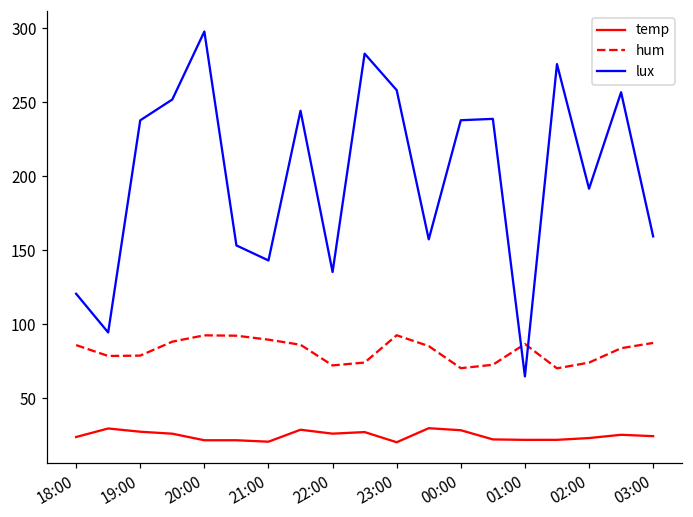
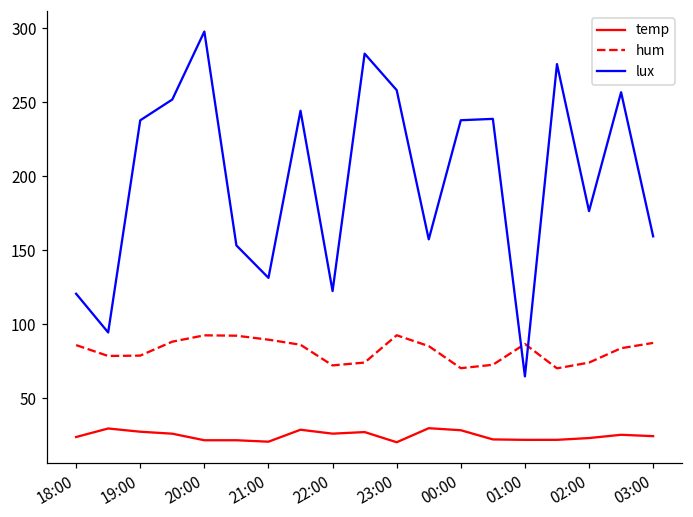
lux, 21:00: 143 -> 131
lux, 22:00: 135 -> 122
lux, 02:00: 191 -> 176
